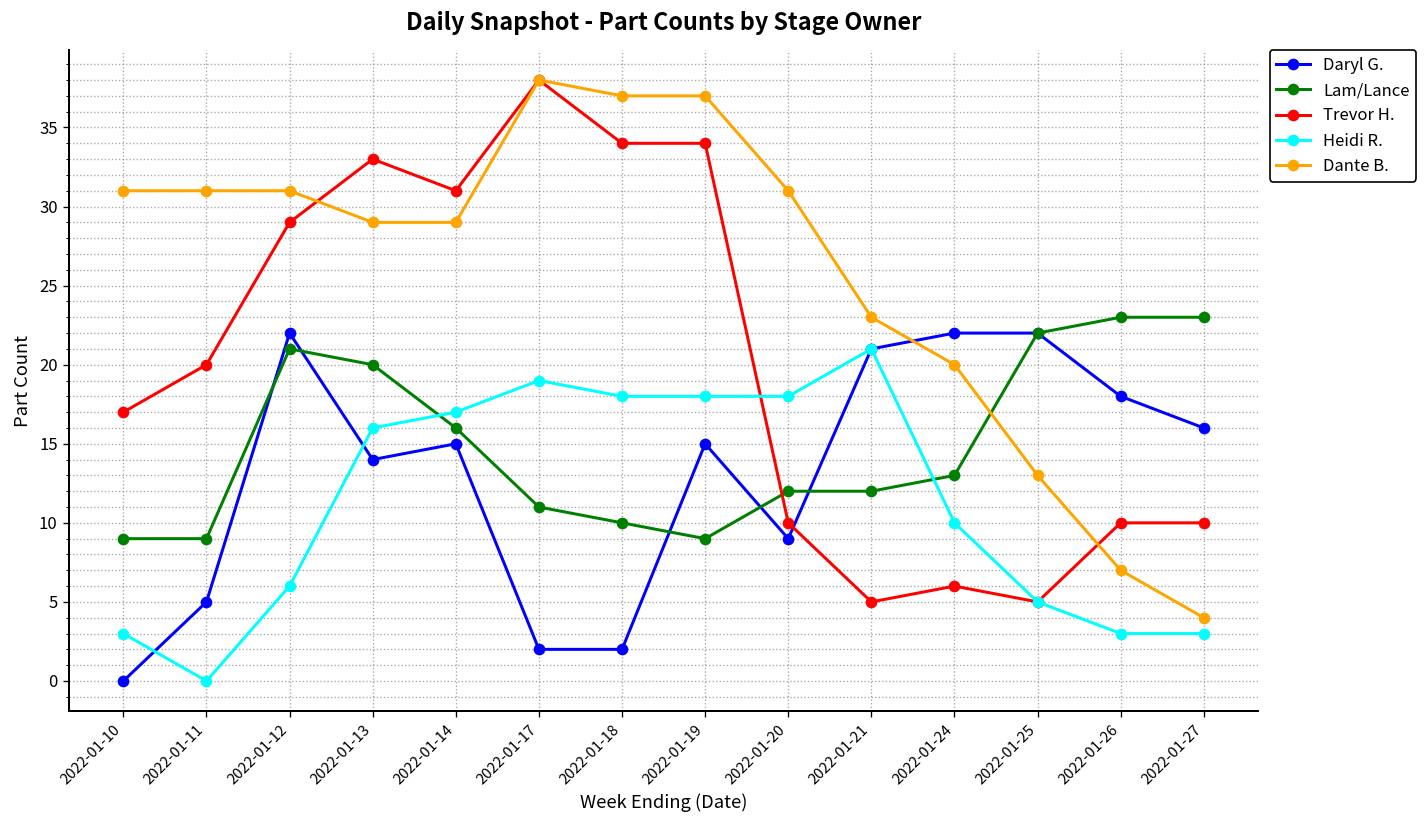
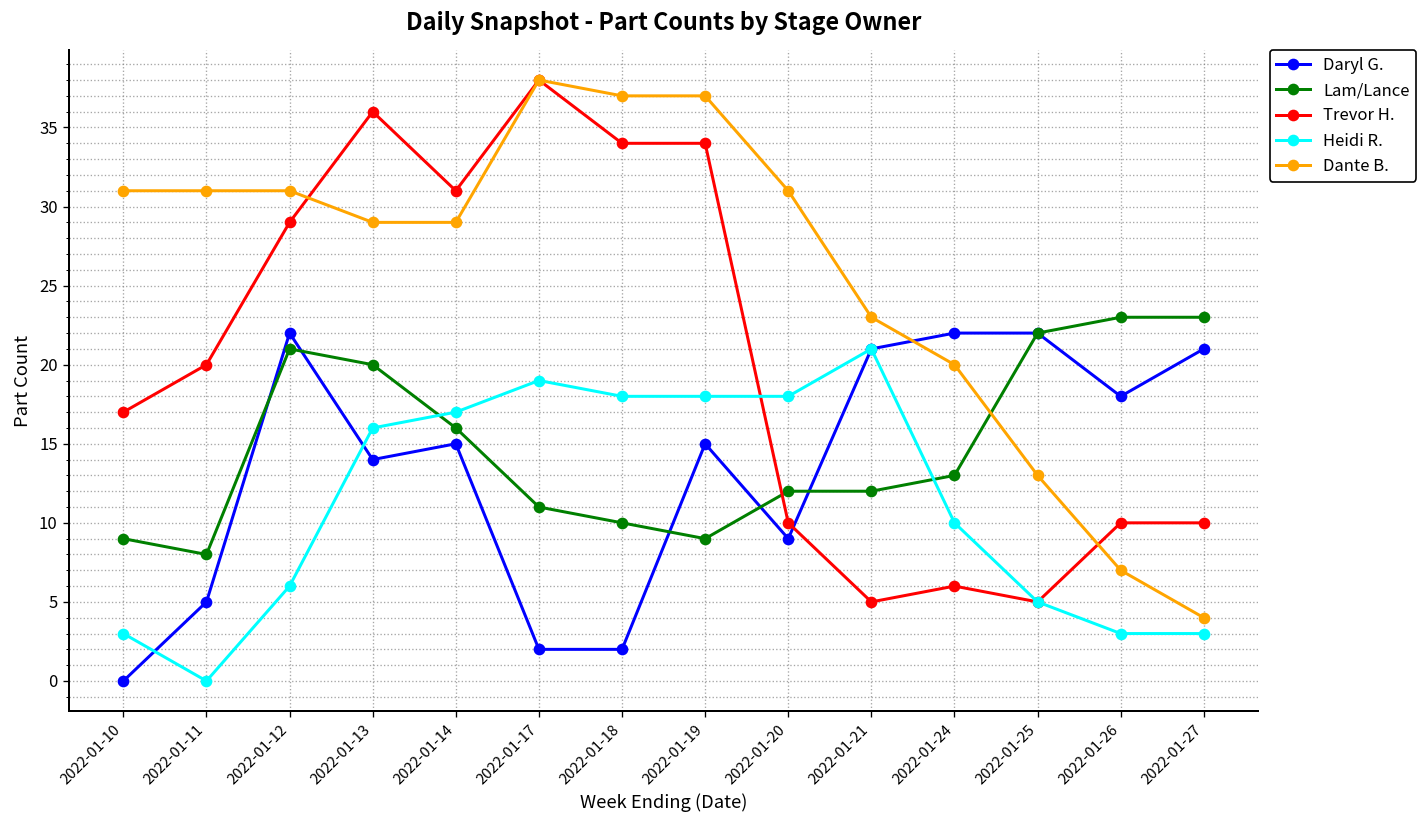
Lam/Lance, 2022-01-11: 9 -> 8
Trevor H., 2022-01-13: 33 -> 36
Daryl G., 2022-01-27: 16 -> 21
